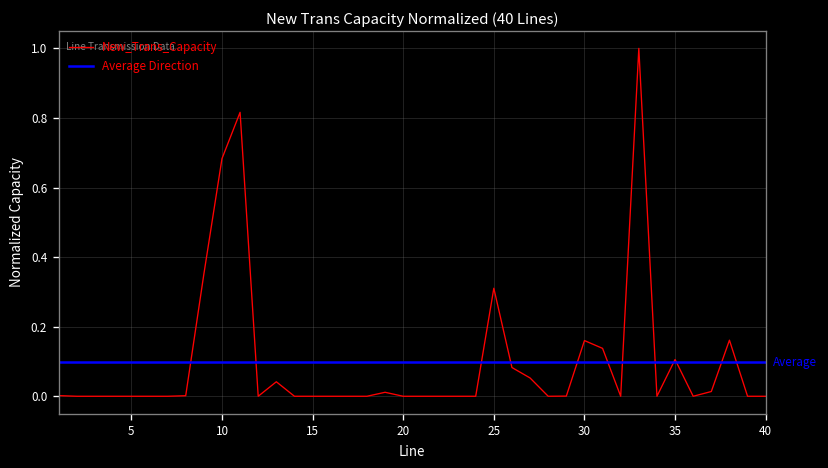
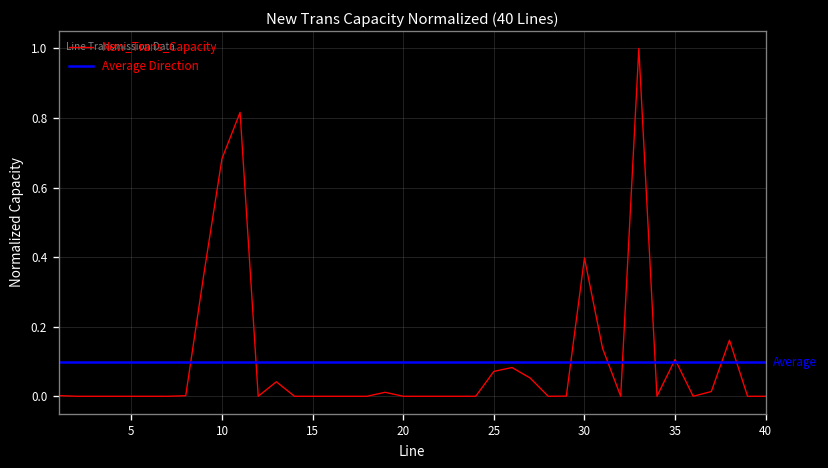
25: 0.31 -> 0.07
30: 0.16 -> 0.40
